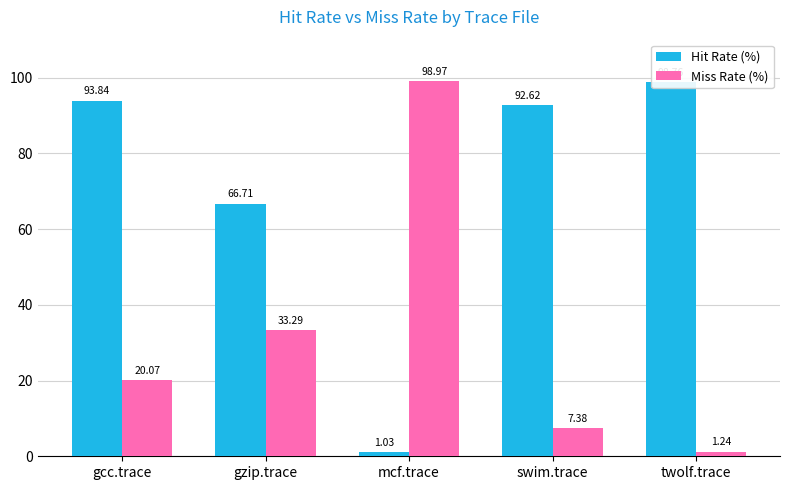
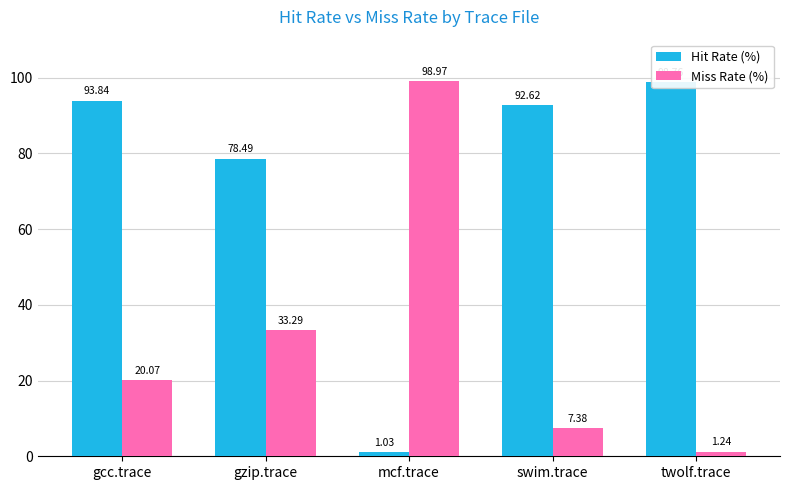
Hit Rate (%), gzip.trace: 66.71 -> 78.49
